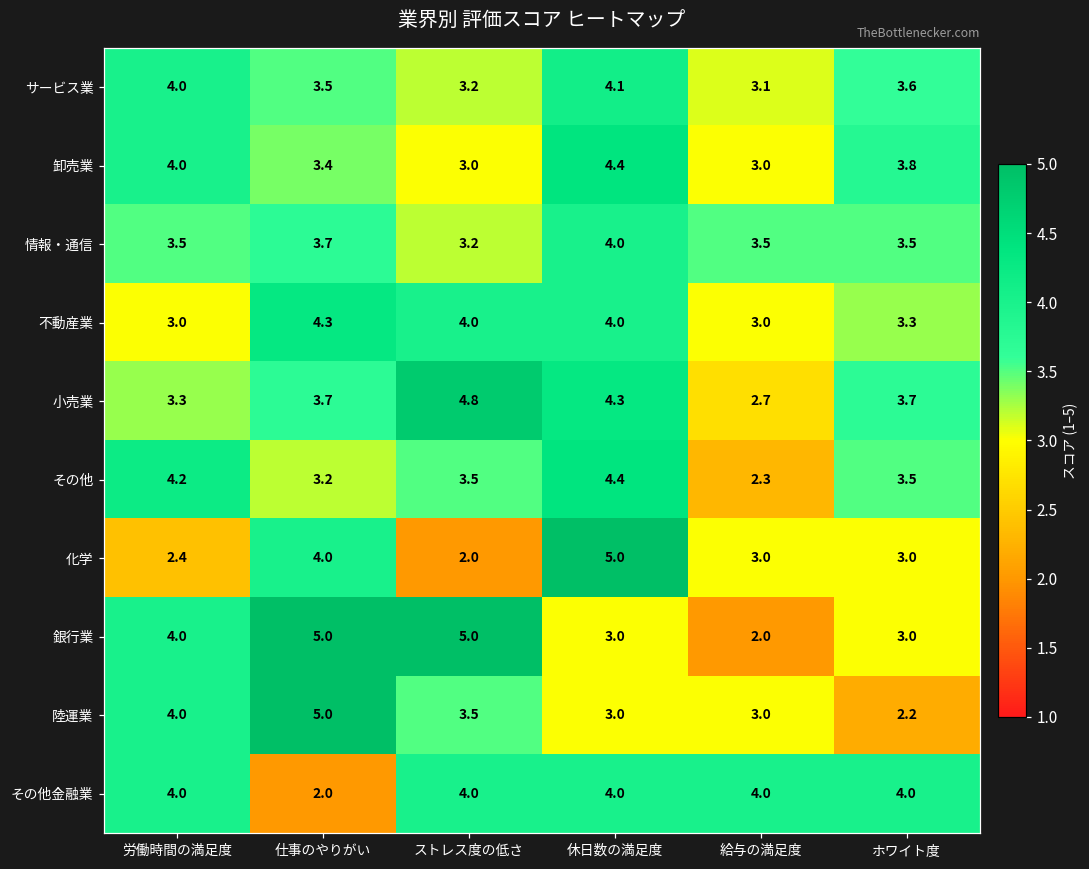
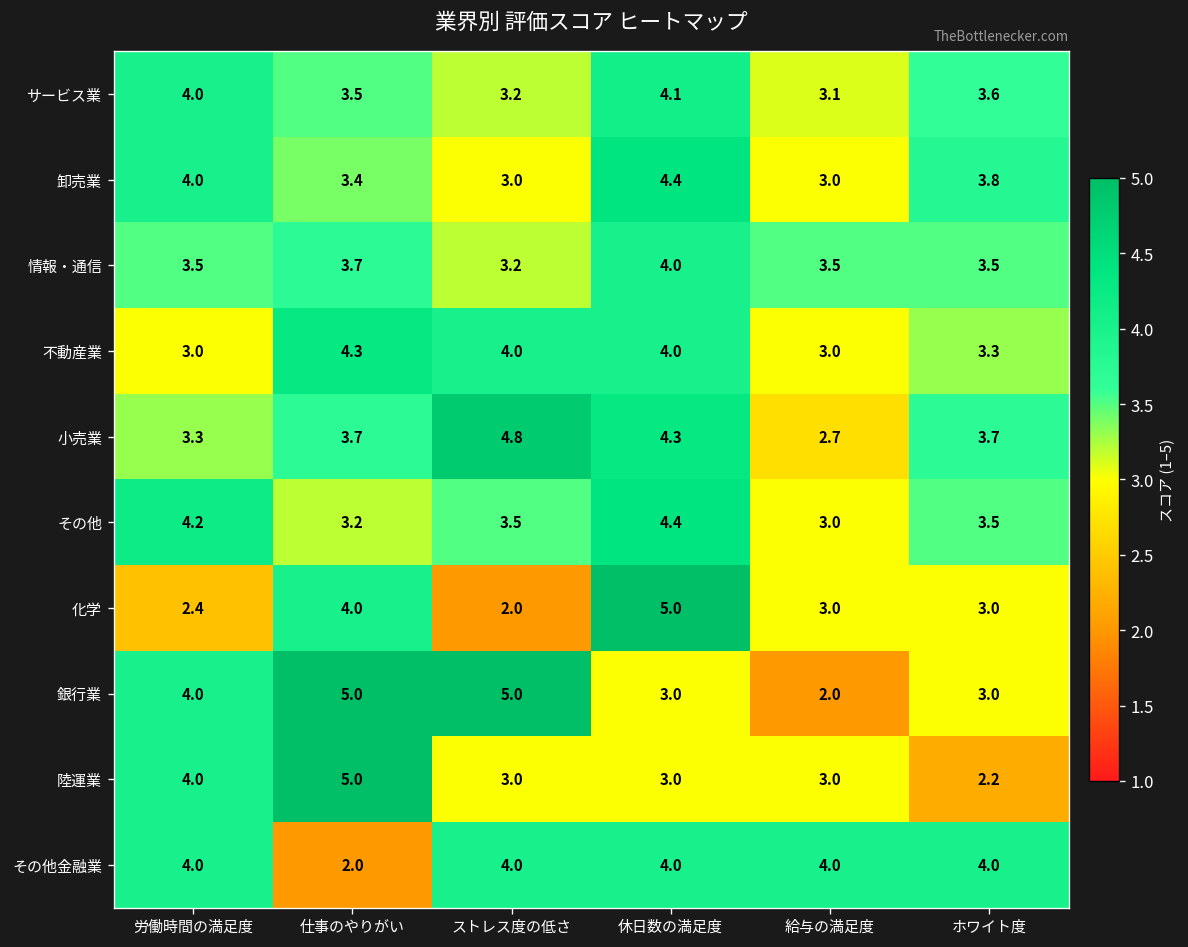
その他, 給与の満足度: 2.3 -> 3.0
陸運業, ストレス度の低さ: 3.5 -> 3.0
